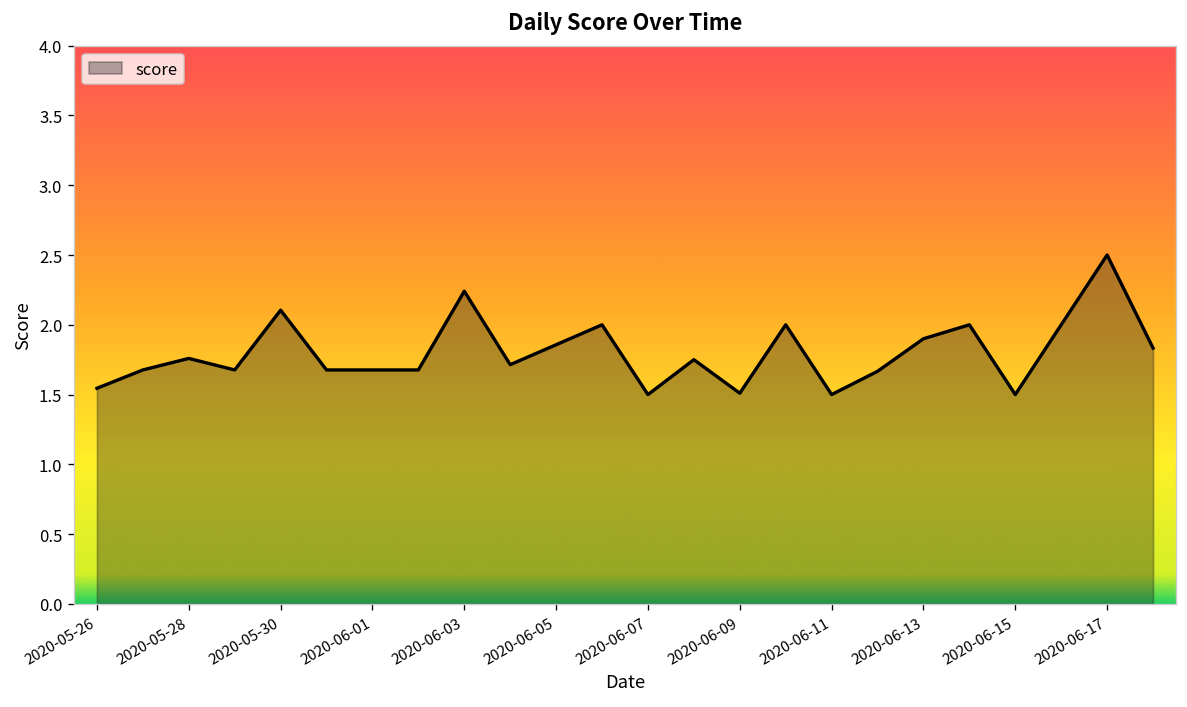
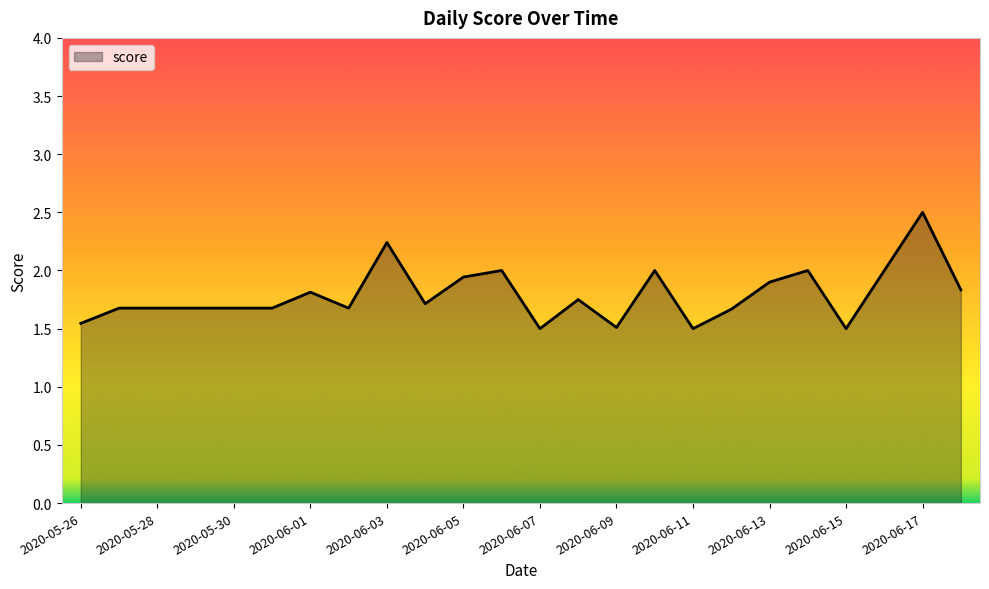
2020-05-28: 1.76 -> 1.68
2020-05-30: 2.10 -> 1.68
2020-06-01: 1.68 -> 1.81
2020-06-05: 1.86 -> 1.94
